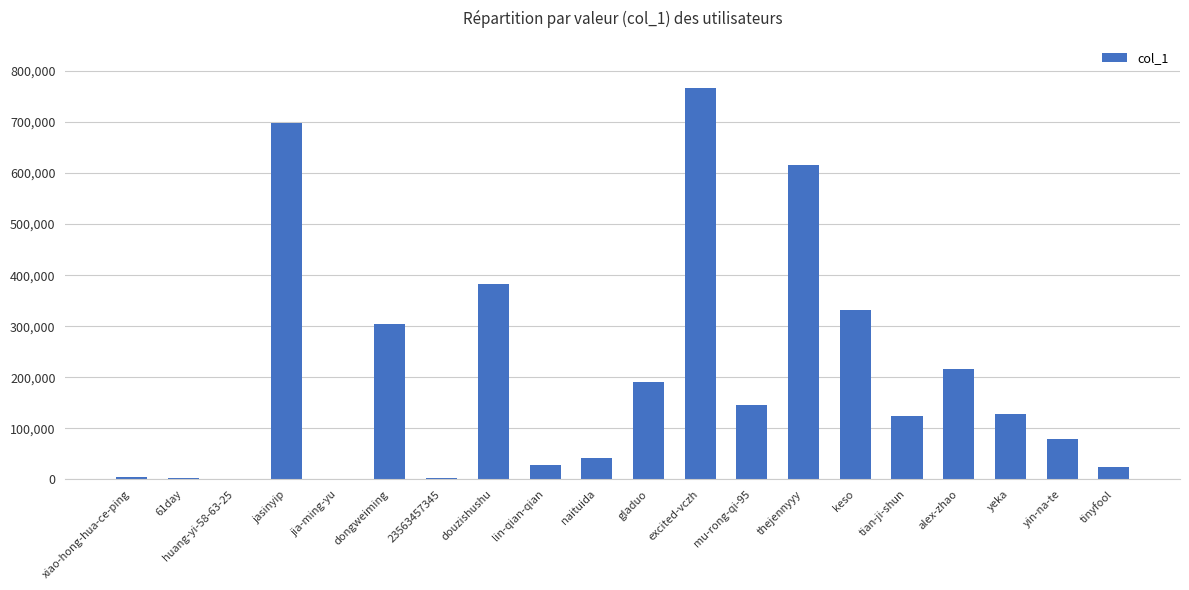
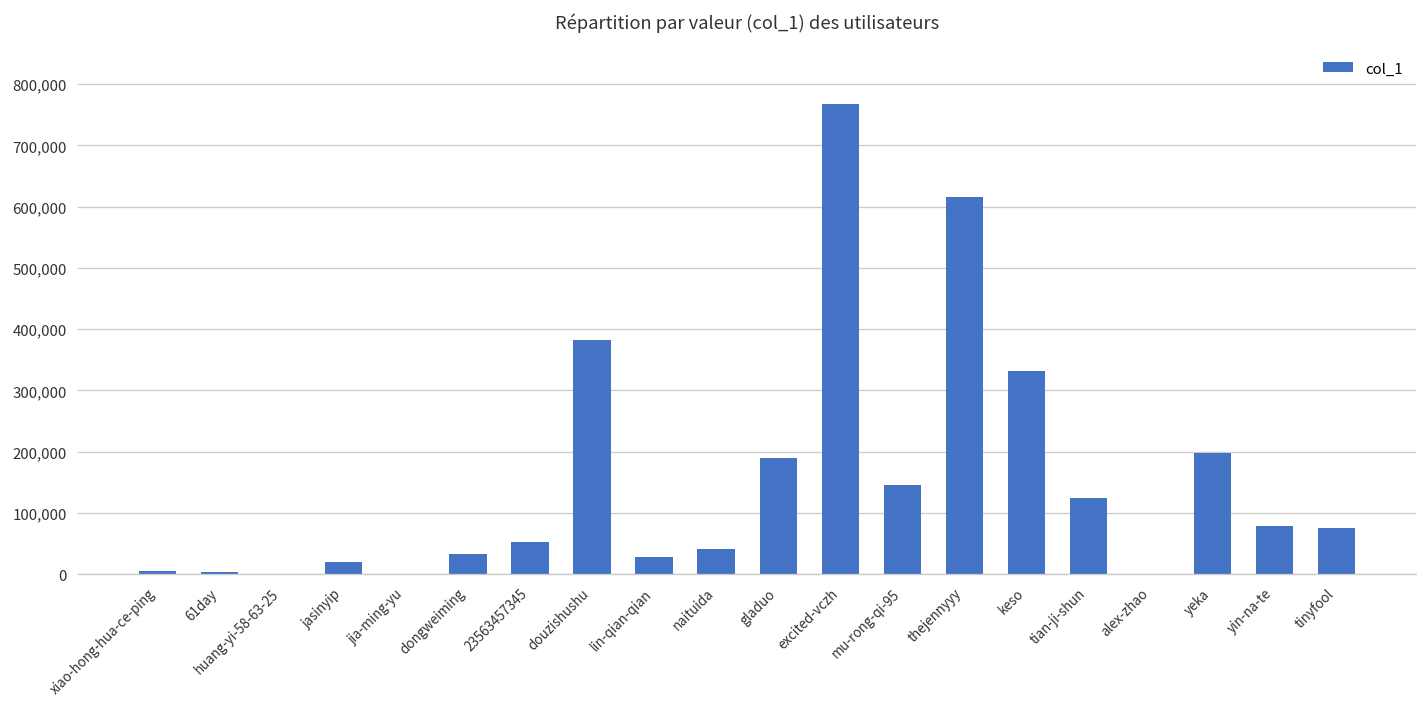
jasinyip: 700,000 -> 20,000
dongweiming: 300,000 -> 30,000
23563457345: 0 -> 50,000
alex-zhao: 220,000 -> 0
yeka: 130,000 -> 200,000
tinyfool: 30,000 -> 80,000
